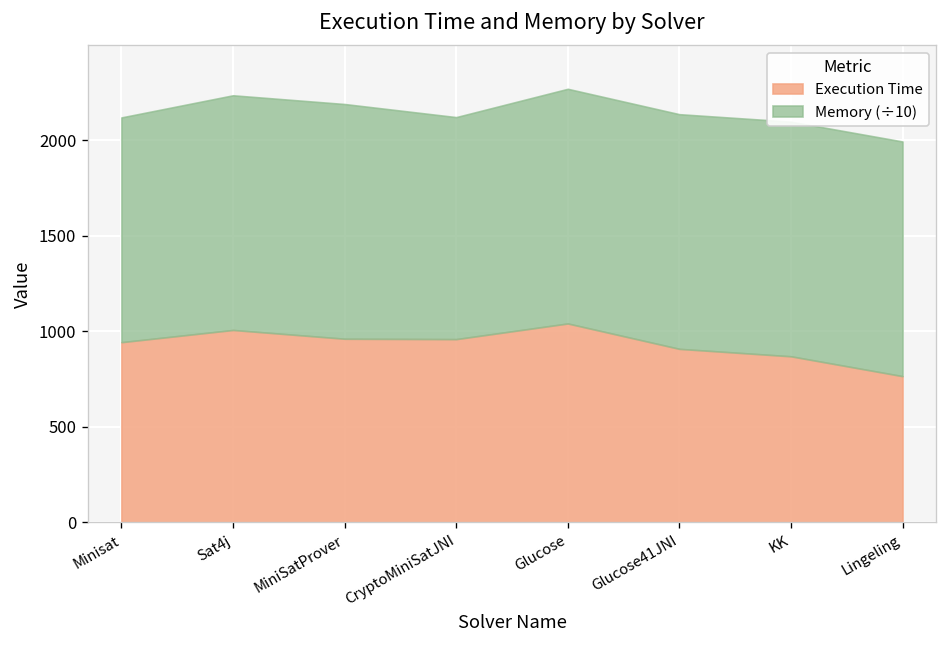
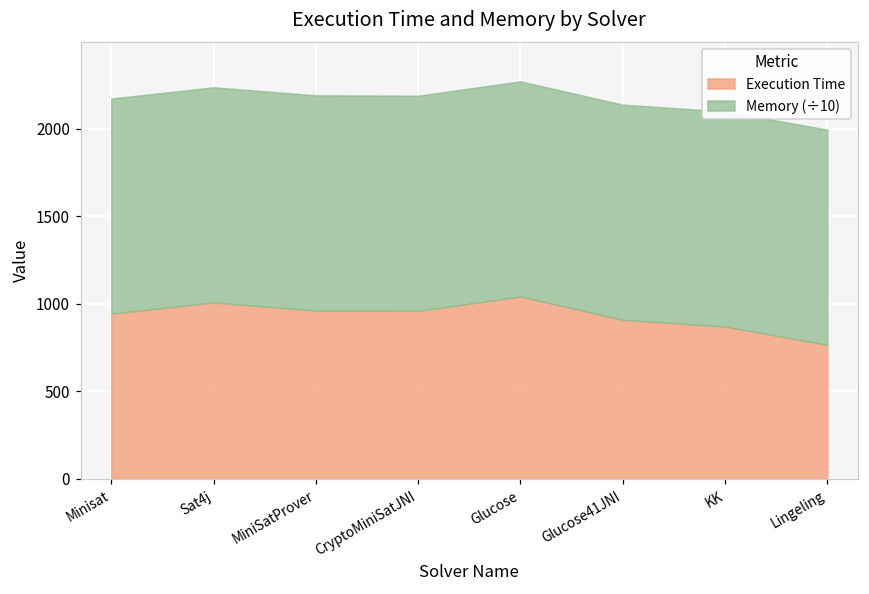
Memory (÷10), Minisat: 1180 -> 1230
Memory (÷10), CryptoMiniSatJNI: 1160 -> 1230
